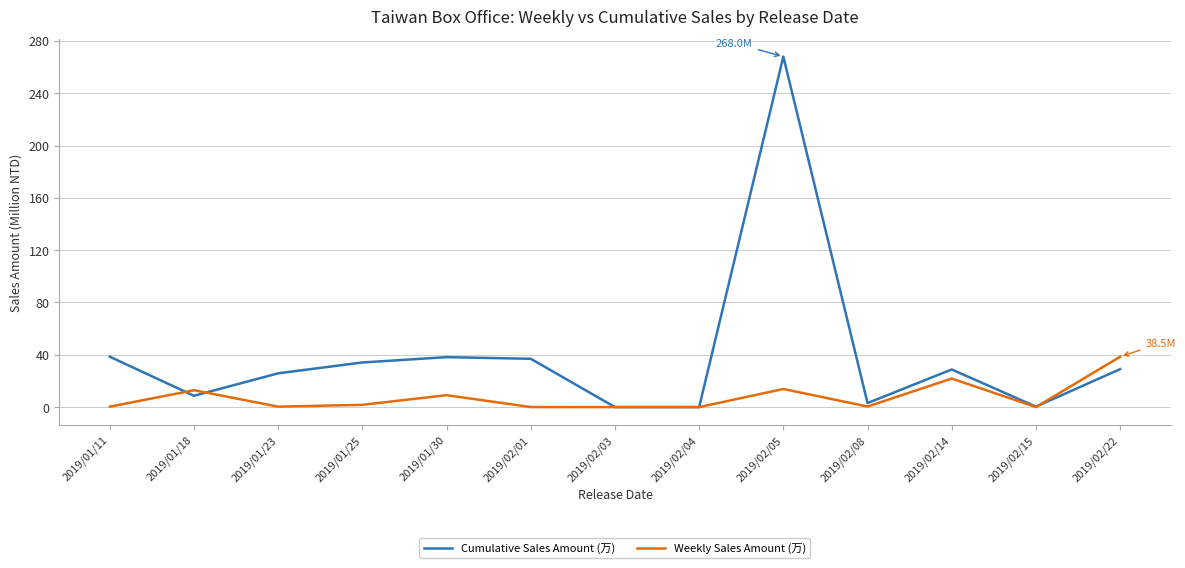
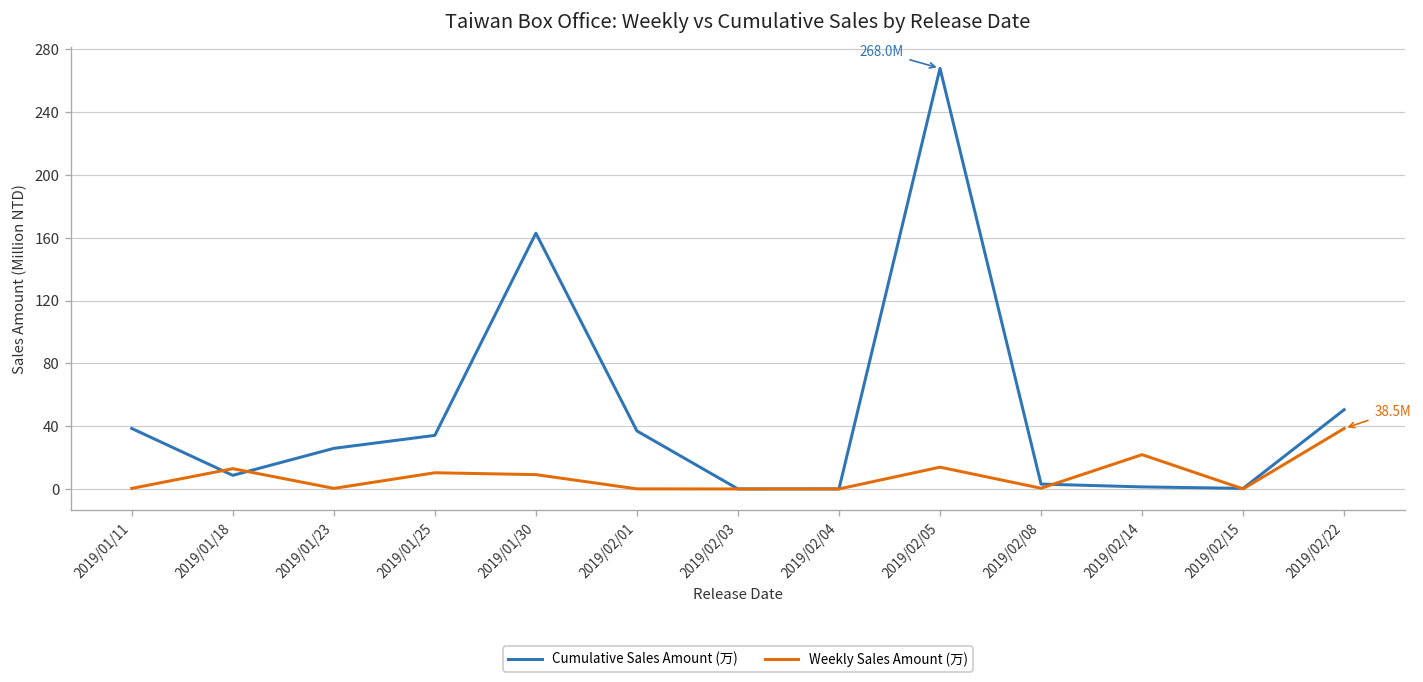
Weekly Sales Amount (万), 2019/01/25: 2 -> 10
Cumulative Sales Amount (万), 2019/01/30: 38 -> 163
Cumulative Sales Amount (万), 2019/02/14: 29 -> 1
Cumulative Sales Amount (万), 2019/02/22: 29 -> 50
